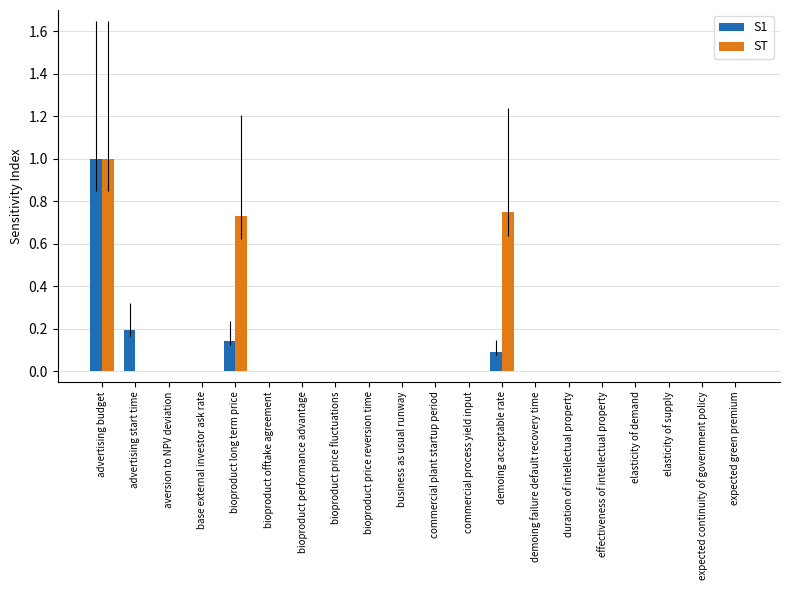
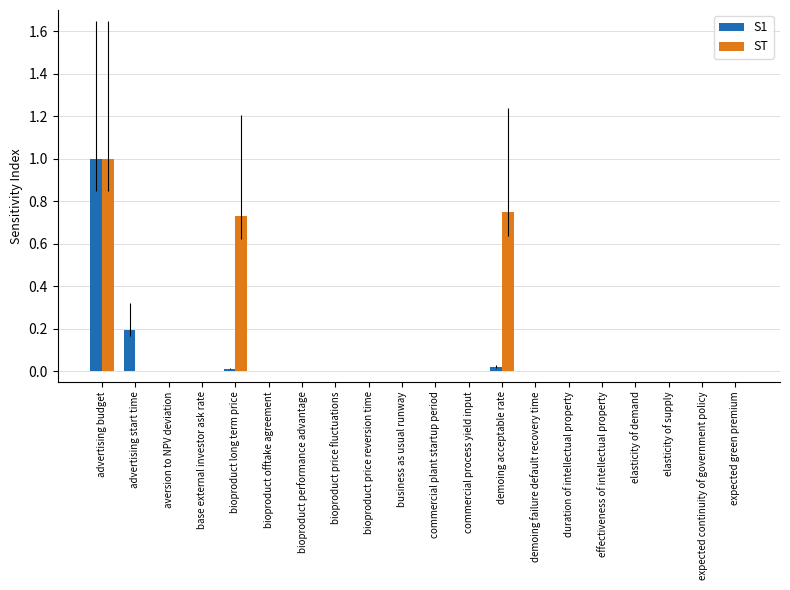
S1, bioproduct long term price: 0.14 -> 0.01
S1, demoing acceptable rate: 0.09 -> 0.02
